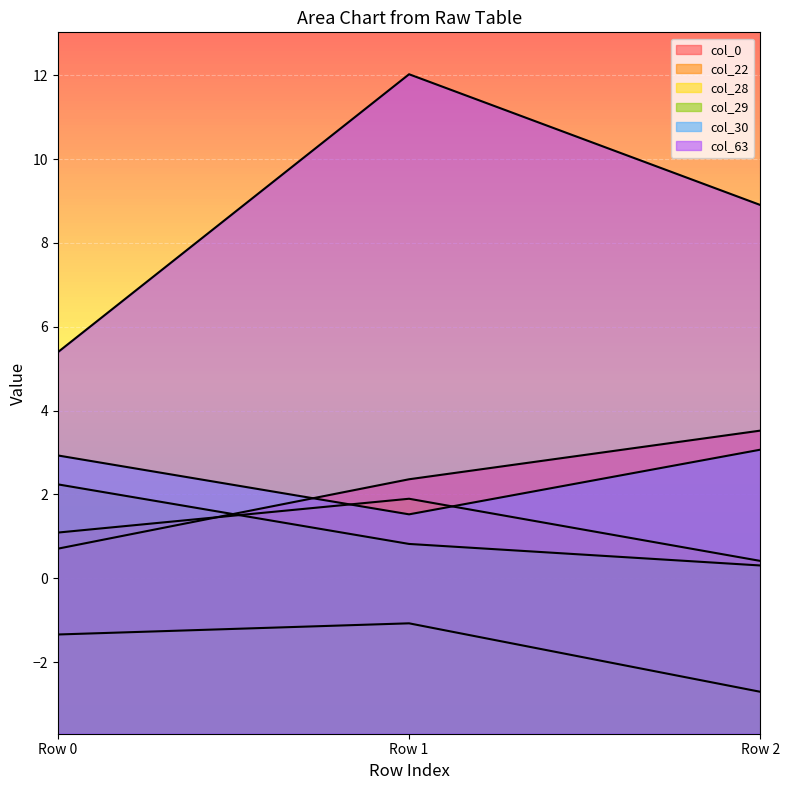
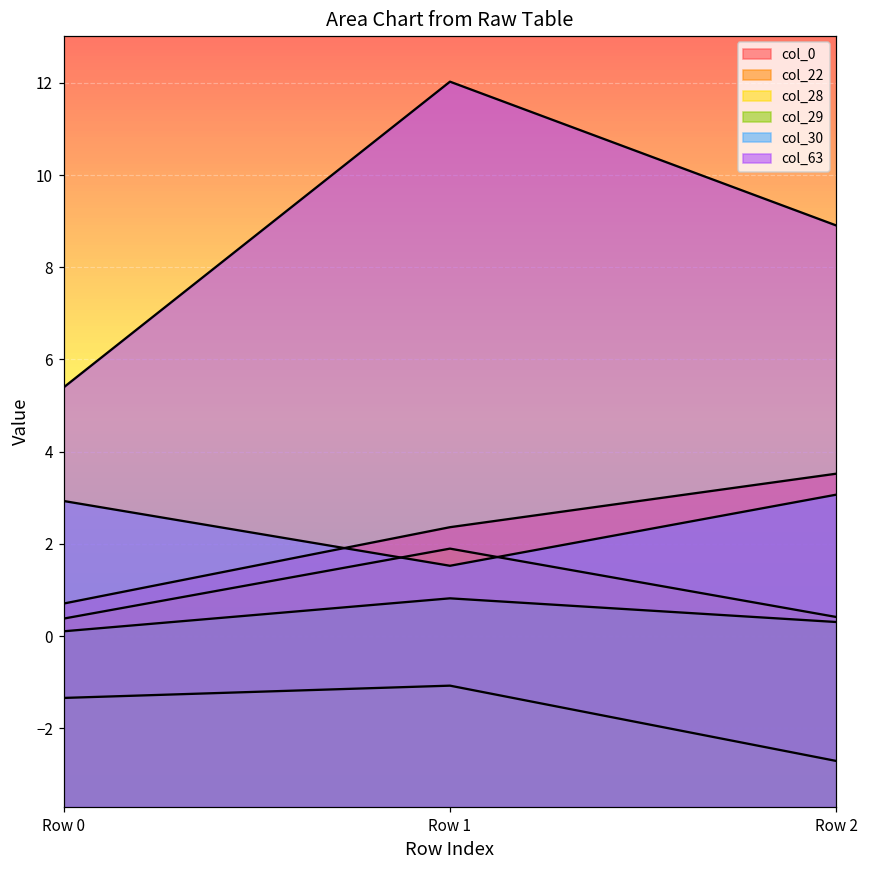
col_22, Row 0: 1.1 -> 0.4
col_29, Row 0: 2.2 -> 0.1
